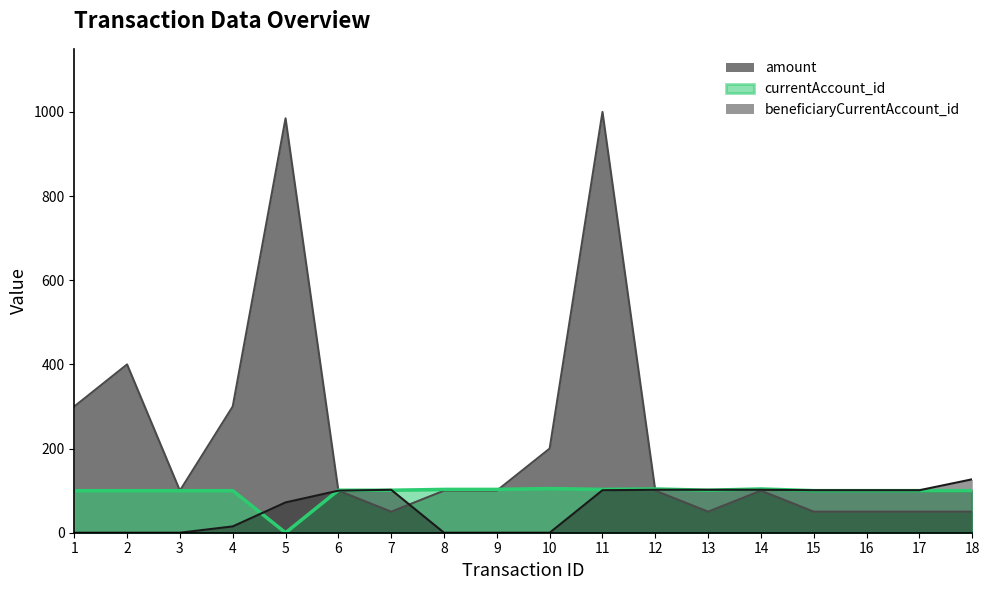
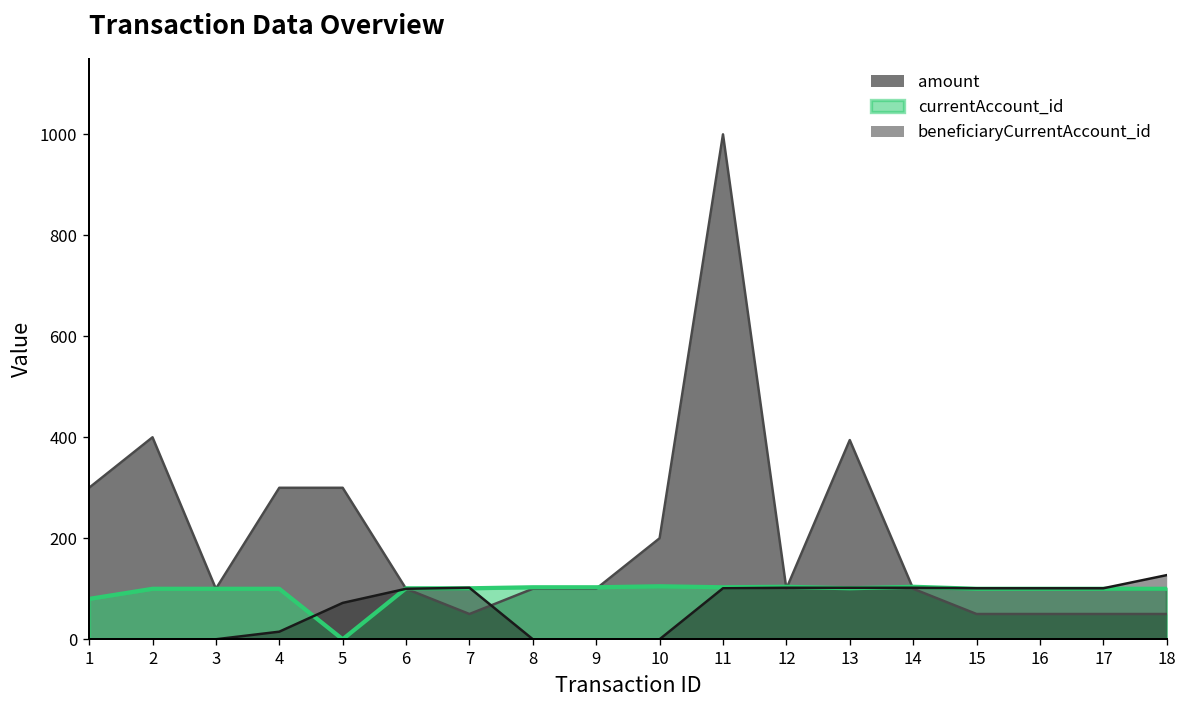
currentAccount_id, 1: 100 -> 80
amount, 5: 980 -> 300
amount, 13: 50 -> 390
